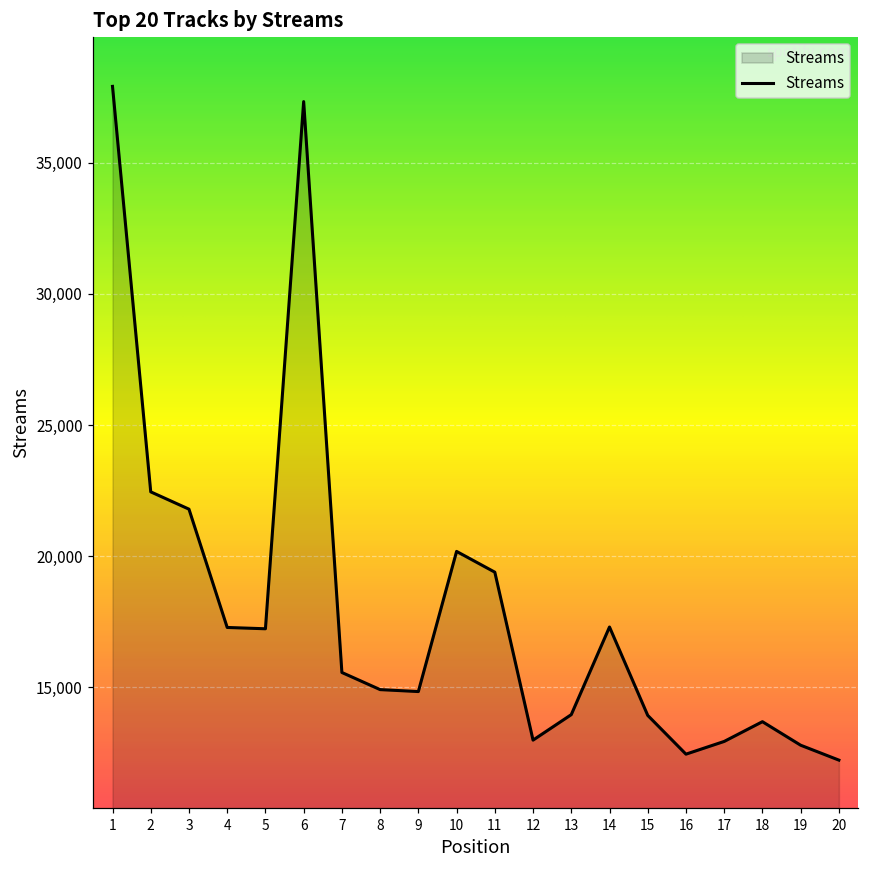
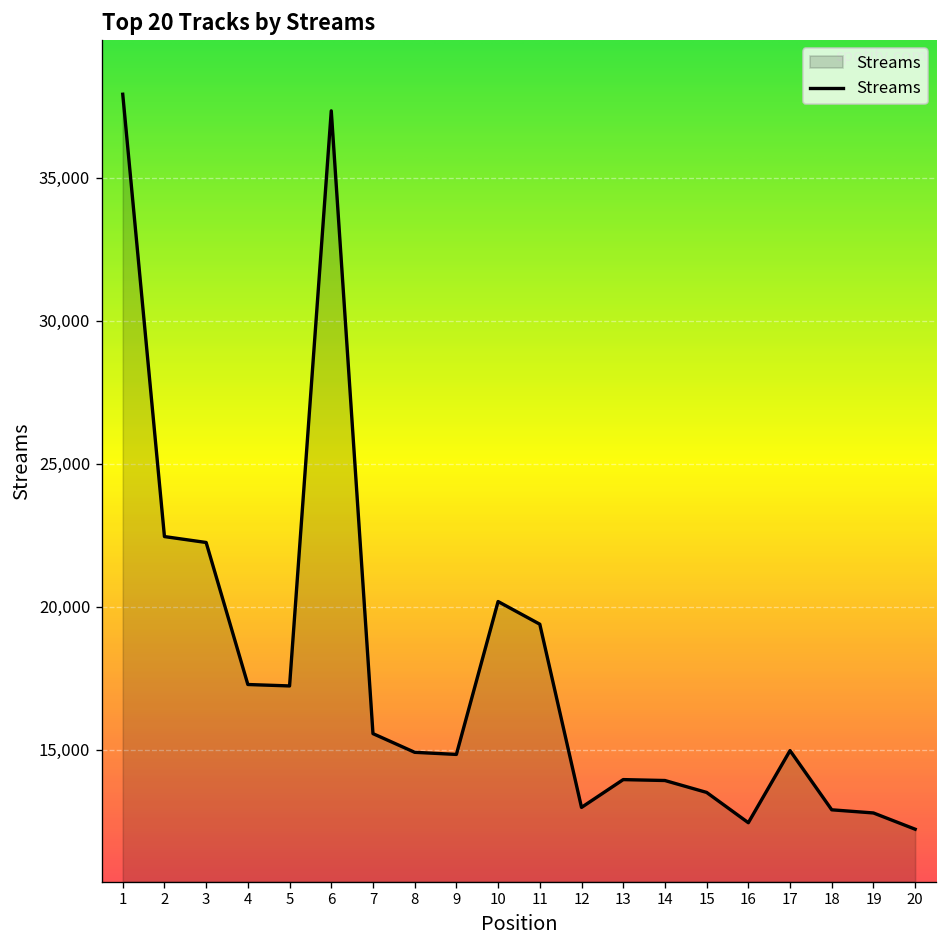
3: 21,800 -> 22,200
14: 17,300 -> 13,900
15: 13,900 -> 13,500
17: 12,900 -> 15,000
18: 13,700 -> 12,900
